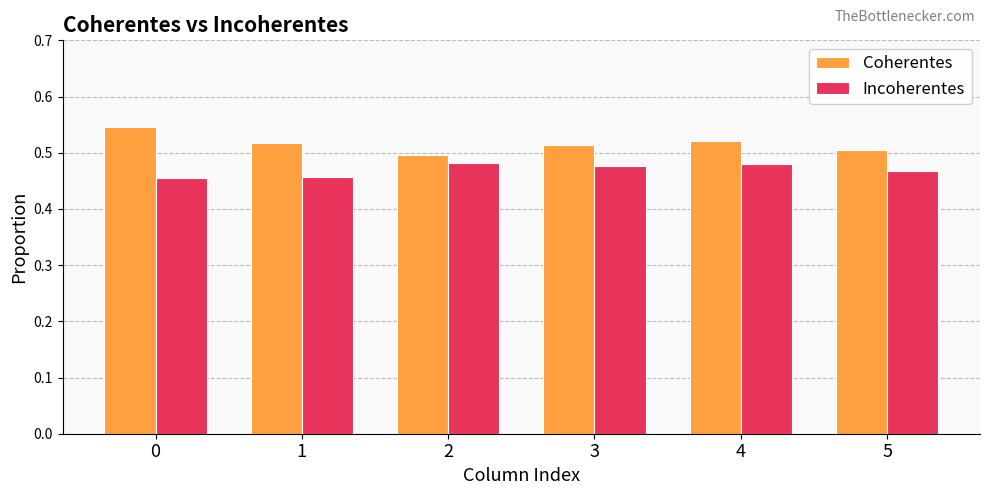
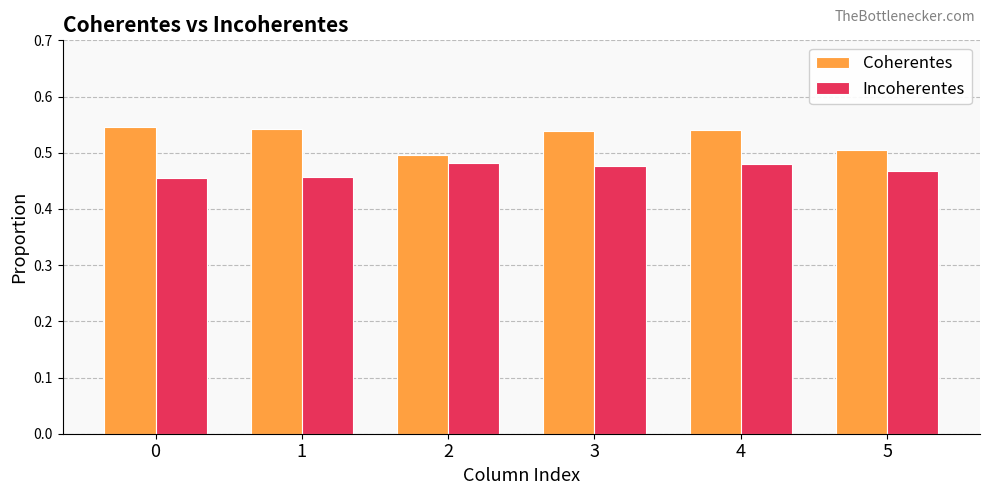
Coherentes, 1: 0.52 -> 0.54
Coherentes, 3: 0.51 -> 0.54
Coherentes, 4: 0.52 -> 0.54
